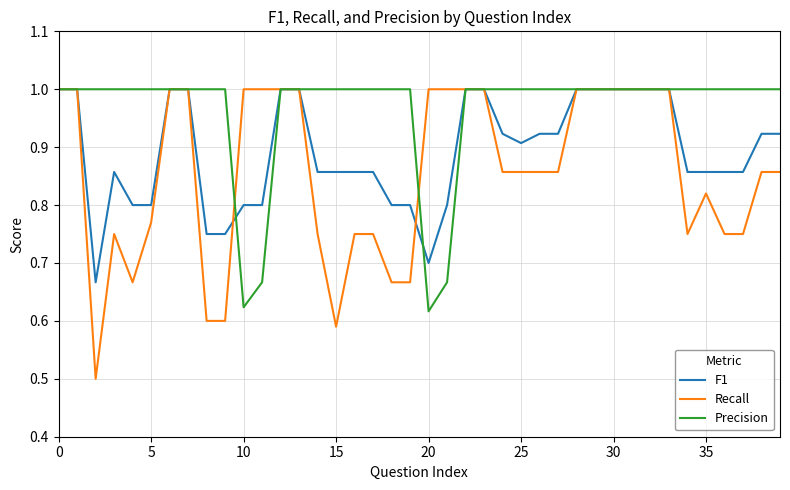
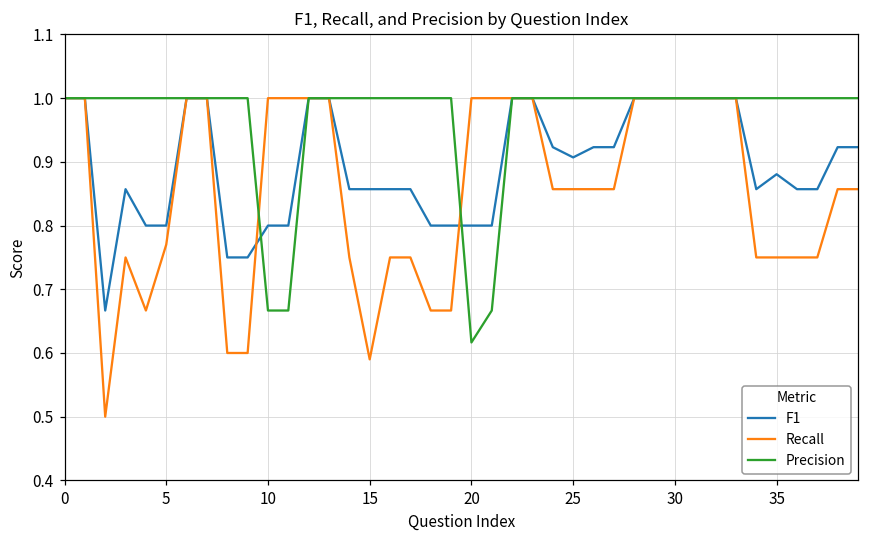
Precision, 10: 0.62 -> 0.67
F1, 20: 0.7 -> 0.8
F1, 35: 0.86 -> 0.88
Recall, 35: 0.82 -> 0.75
